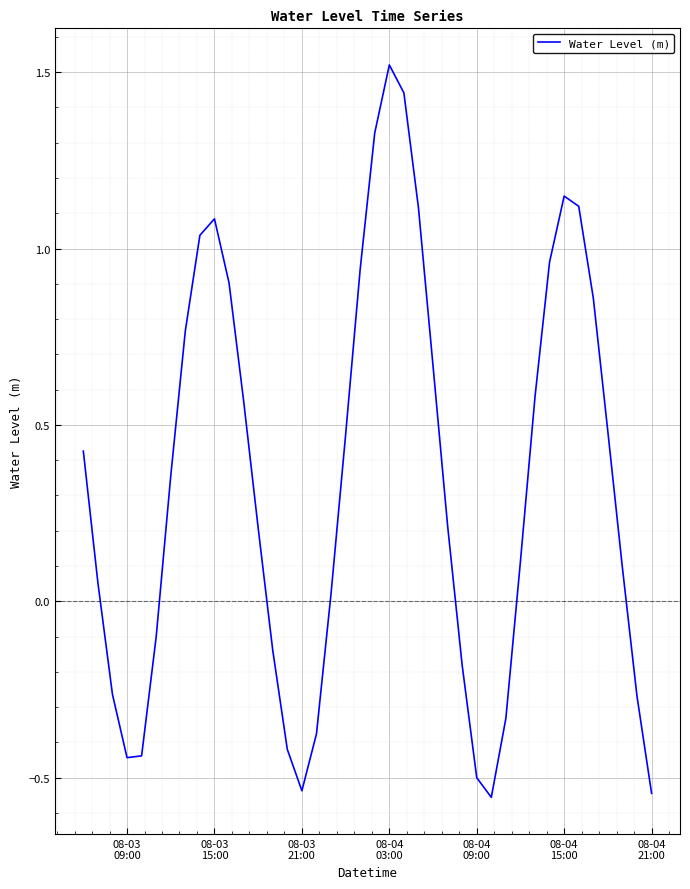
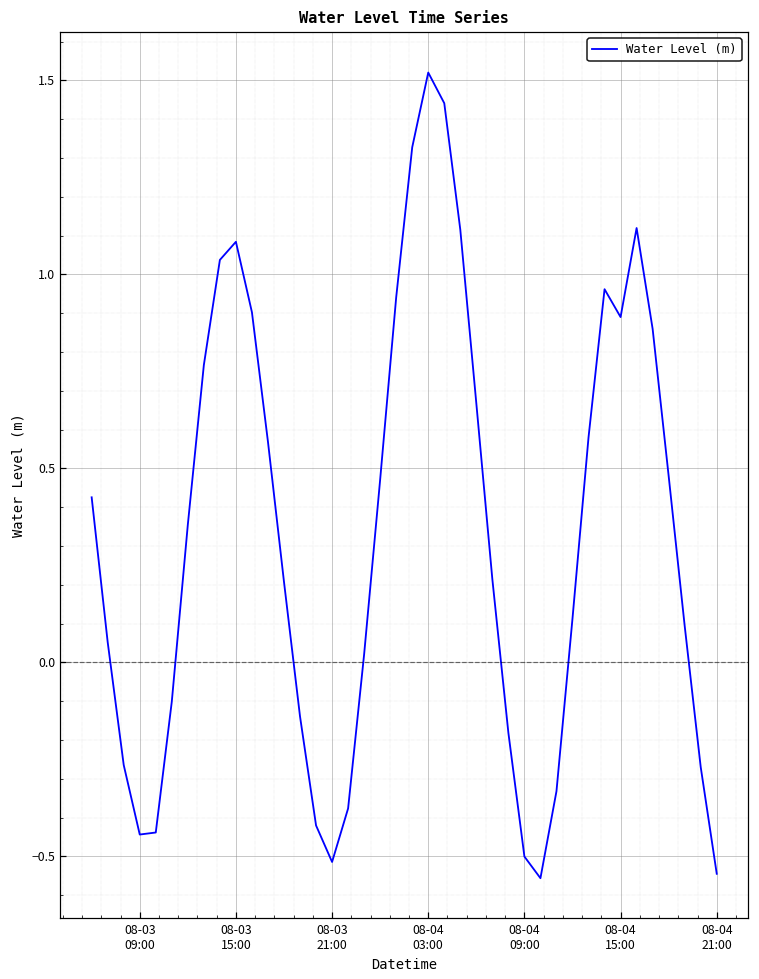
08-03 21:00: -0.54 -> -0.51
08-04 15:00: 1.15 -> 0.89
